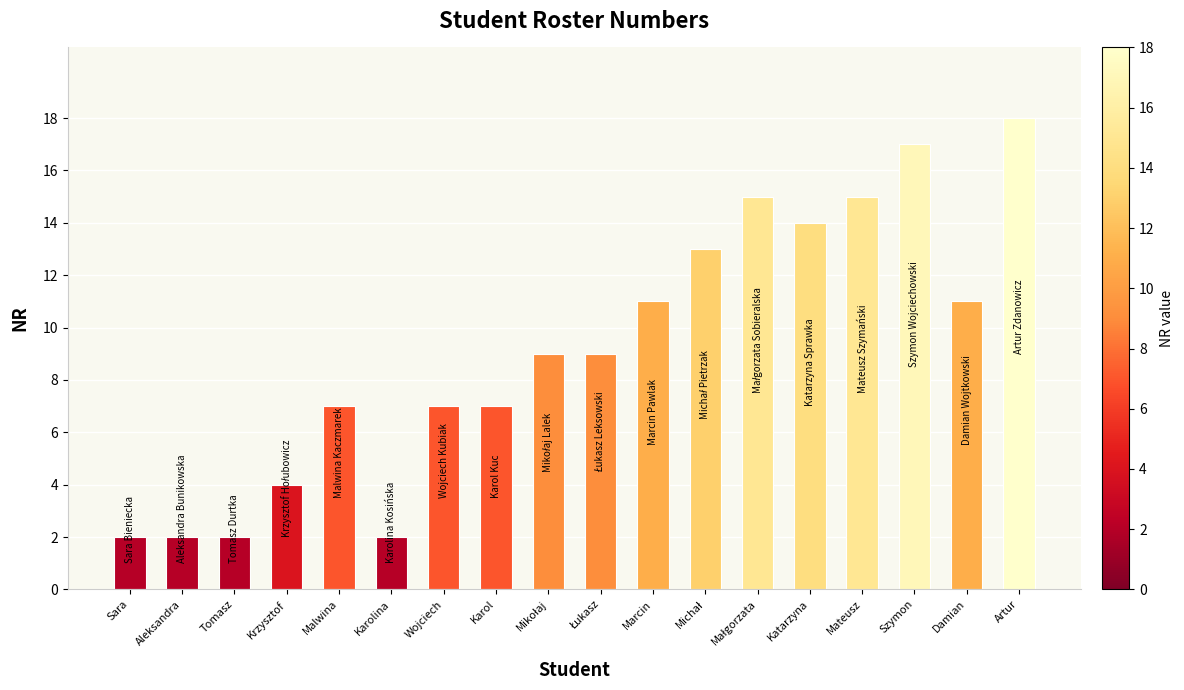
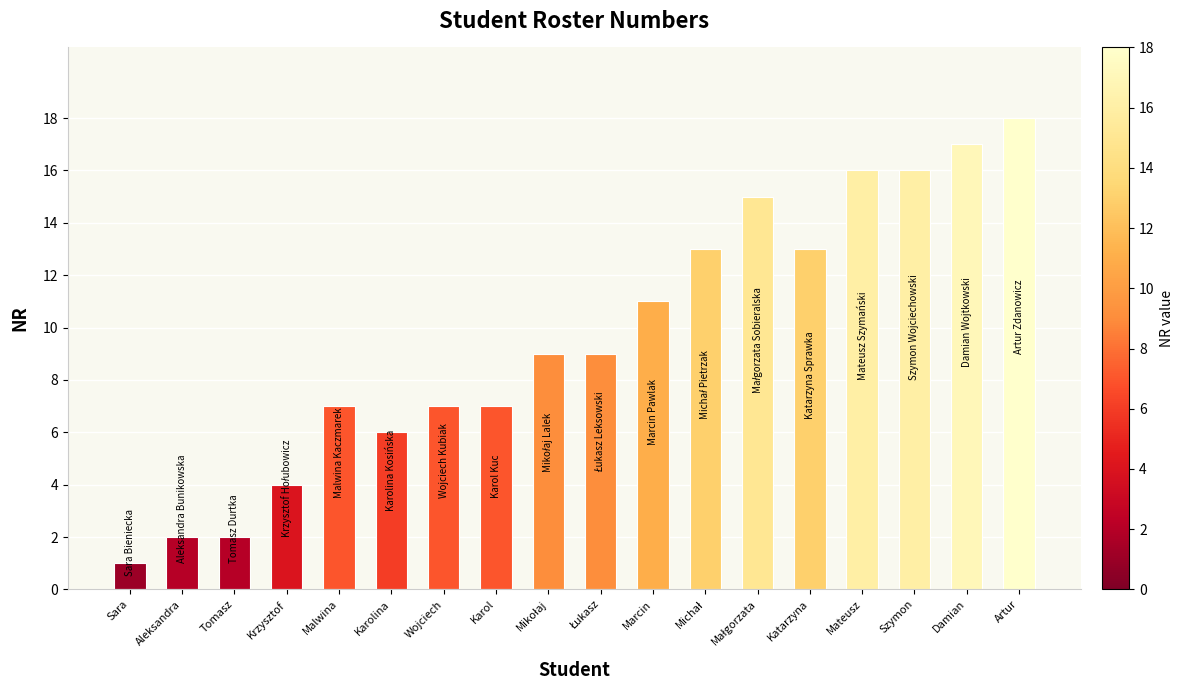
Sara: 2 -> 1
Karolina: 2 -> 6
Katarzyna: 14 -> 13
Mateusz: 15 -> 16
Szymon: 17 -> 16
Damian: 11 -> 17
